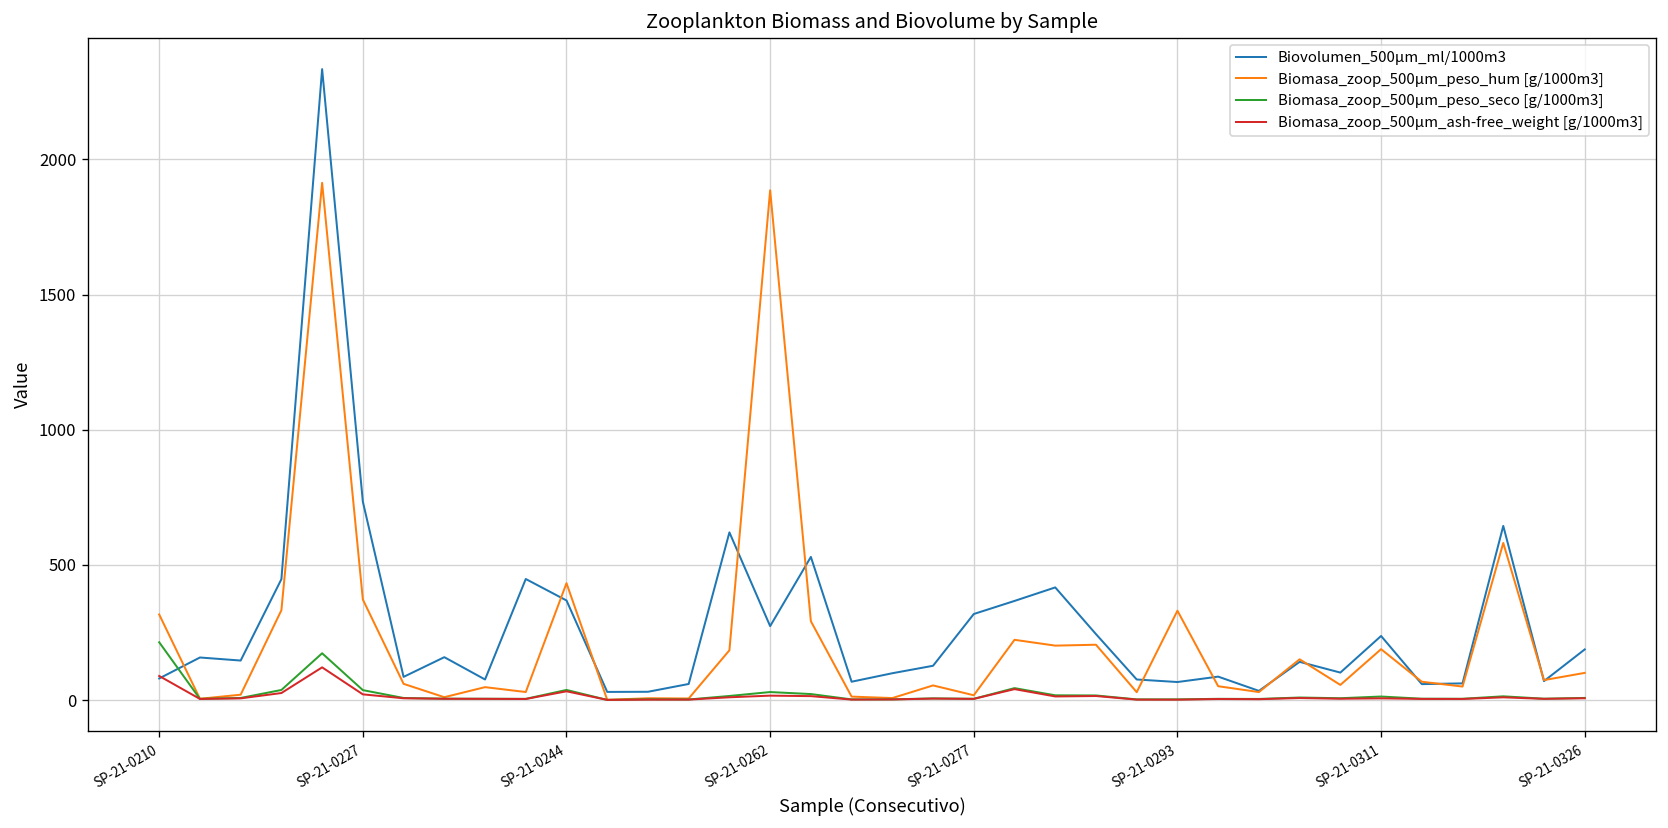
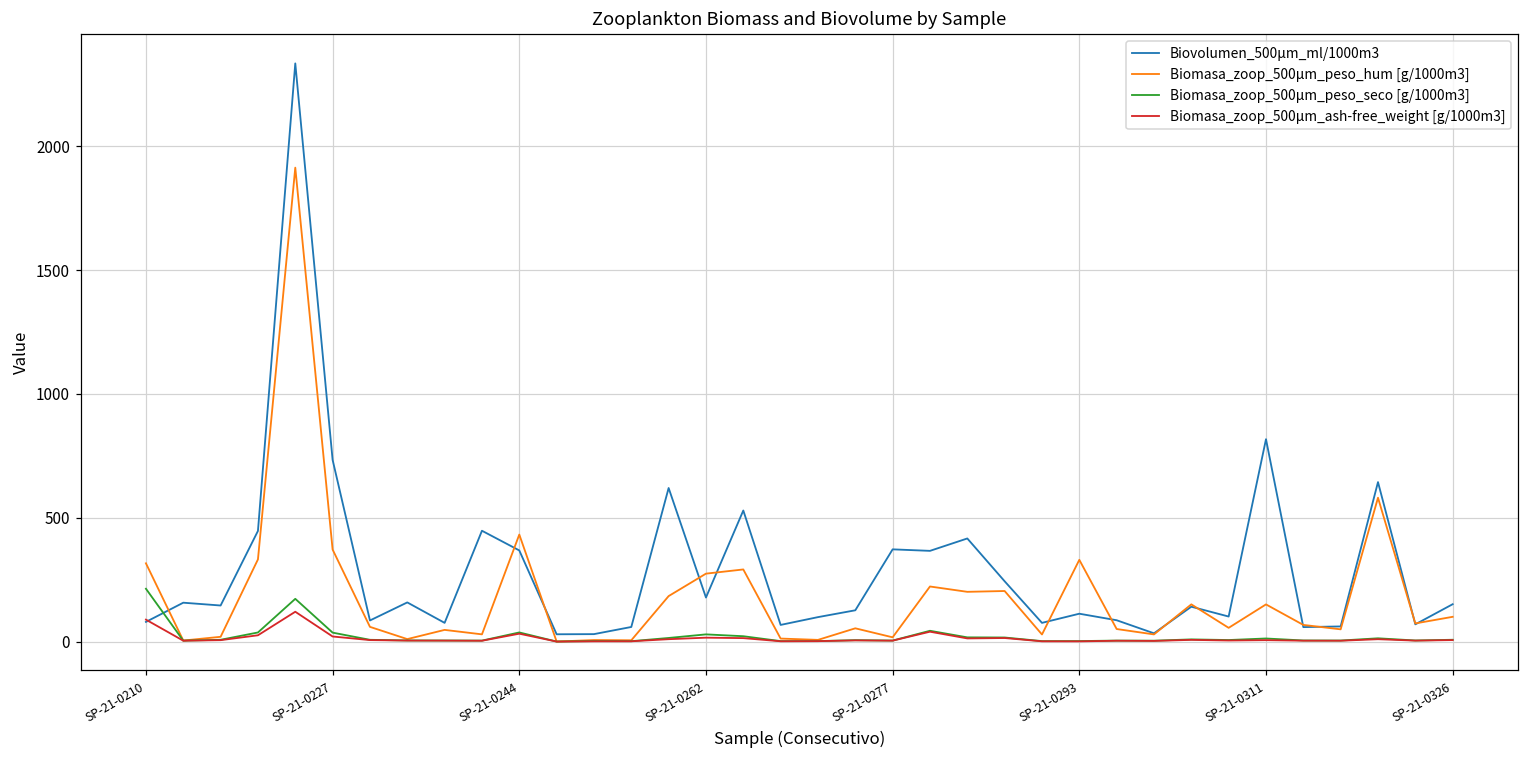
Biovolumen_500µm_ml/1000m3, SP-21-0262: 270 -> 180
Biomasa_zoop_500µm_peso_hum [g/1000m3], SP-21-0262: 1890 -> 270
Biovolumen_500µm_ml/1000m3, SP-21-0277: 320 -> 370
Biovolumen_500µm_ml/1000m3, SP-21-0293: 70 -> 110
Biovolumen_500µm_ml/1000m3, SP-21-0311: 240 -> 820
Biomasa_zoop_500µm_peso_hum [g/1000m3], SP-21-0311: 190 -> 150
Biovolumen_500µm_ml/1000m3, SP-21-0326: 190 -> 150
